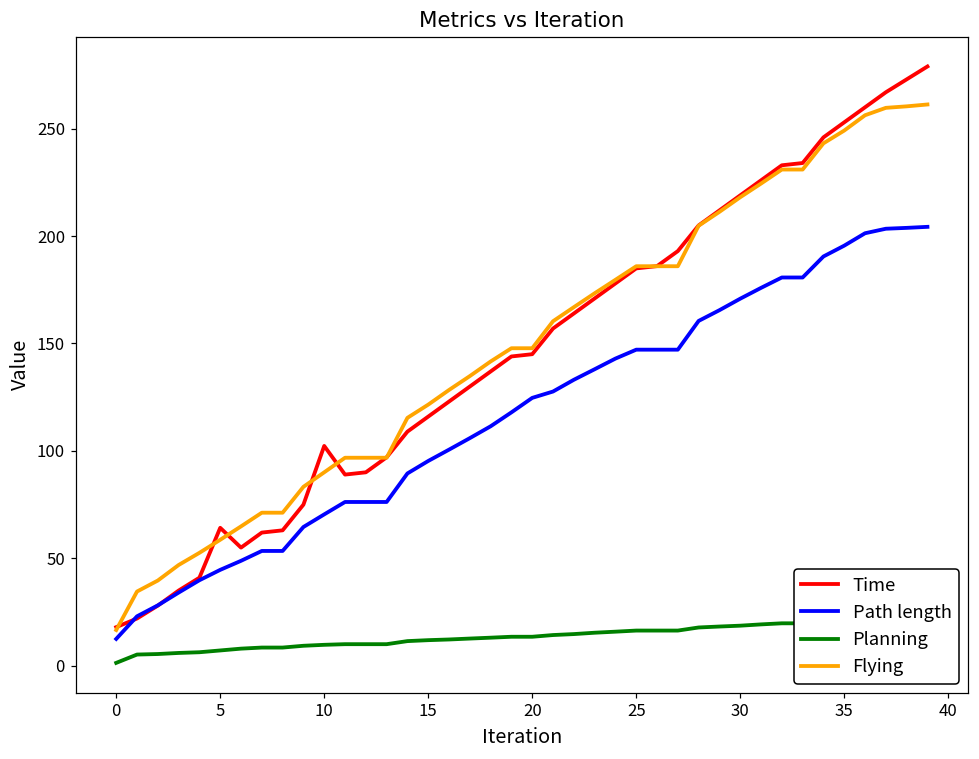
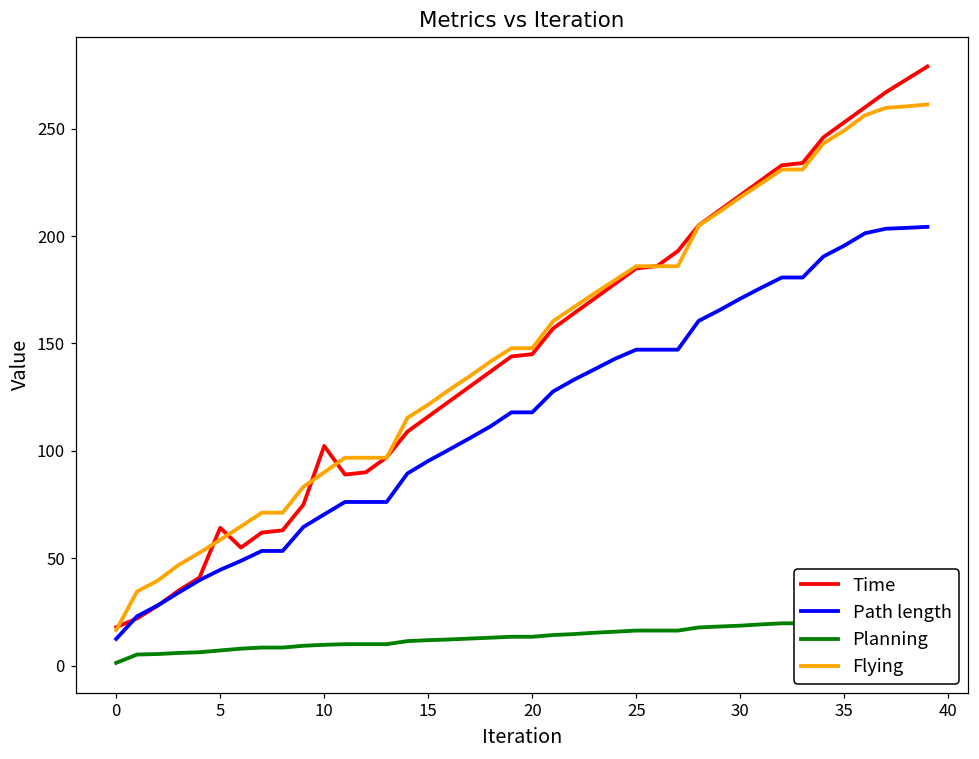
Path length, 20: 125 -> 118
